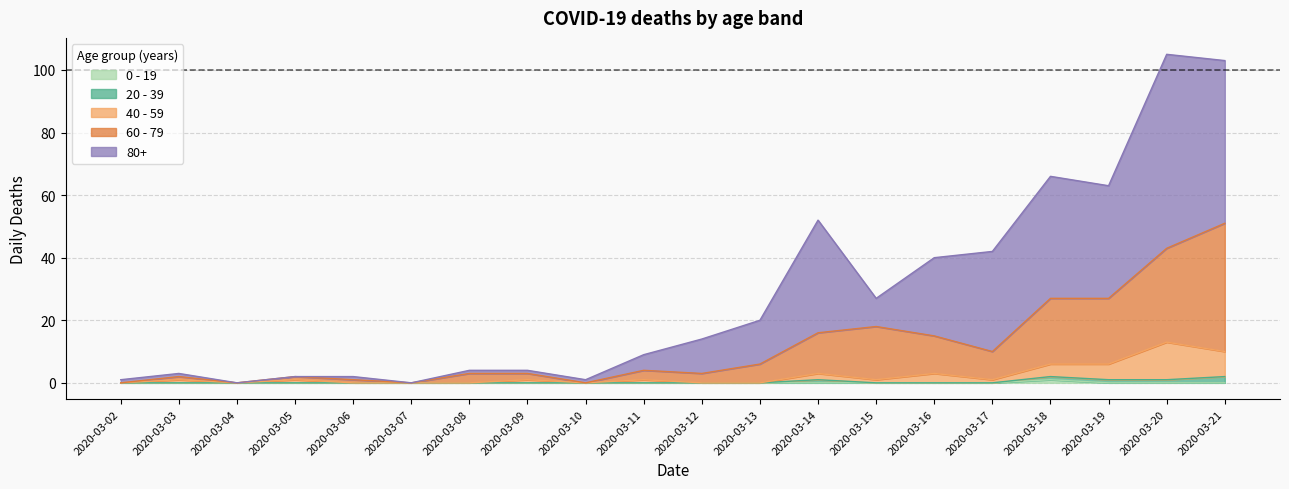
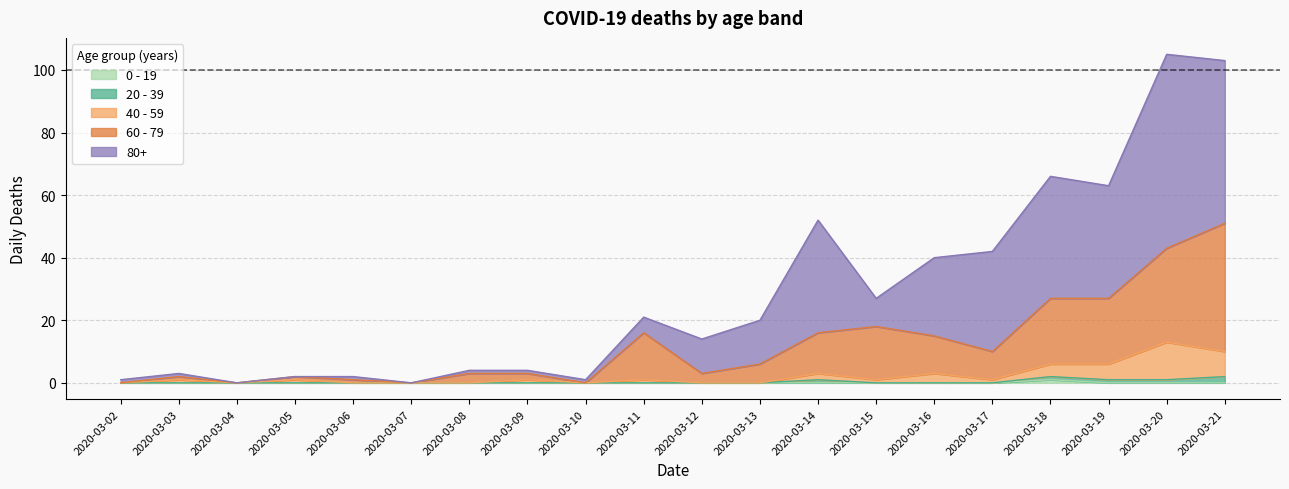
60 - 79, 2020-03-11: 3 -> 15
